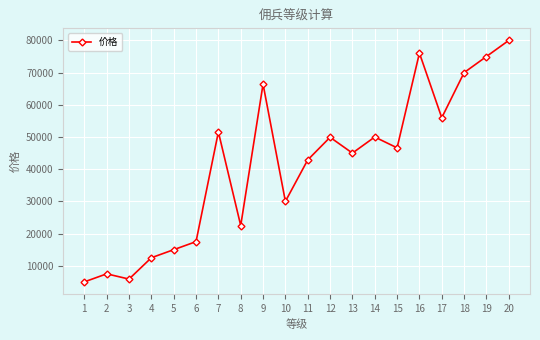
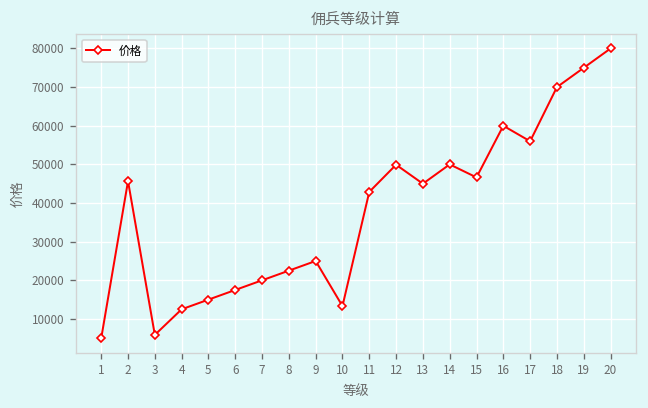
2: 8000 -> 46000
7: 52000 -> 20000
9: 66000 -> 25000
10: 30000 -> 13000
16: 76000 -> 60000
